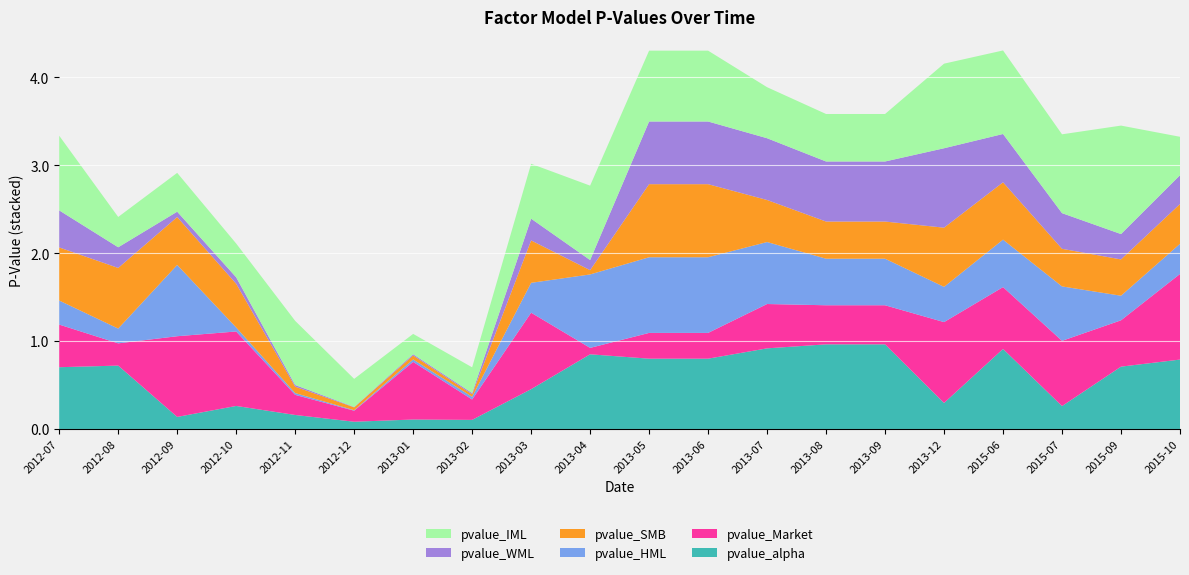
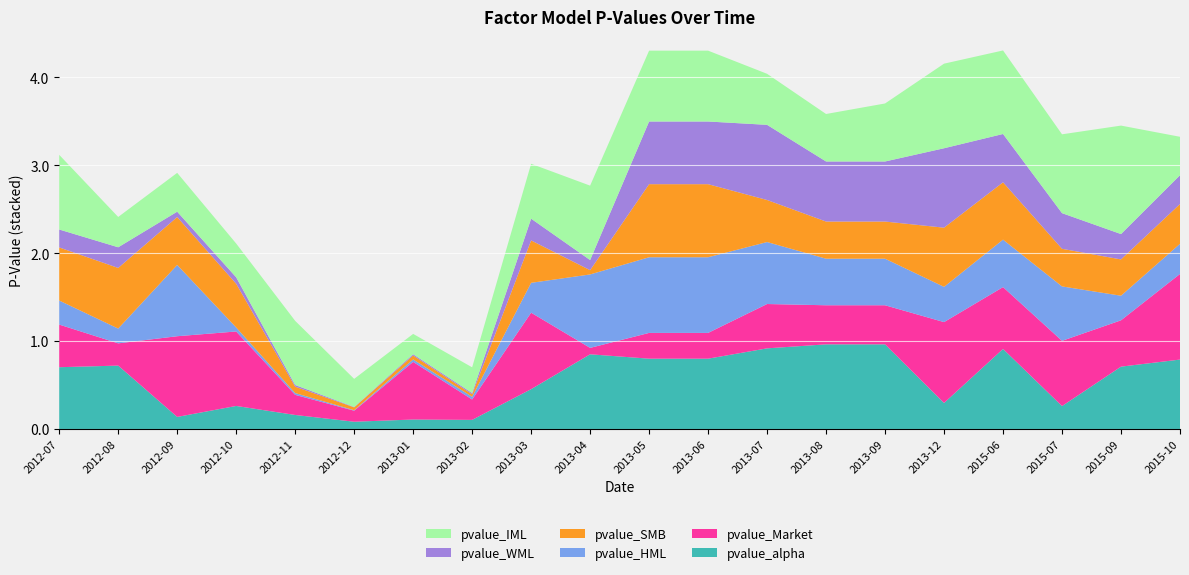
pvalue_WML, 2012-07: 0.4 -> 0.2
pvalue_WML, 2013-07: 0.7 -> 0.9
pvalue_IML, 2013-09: 0.5 -> 0.7
